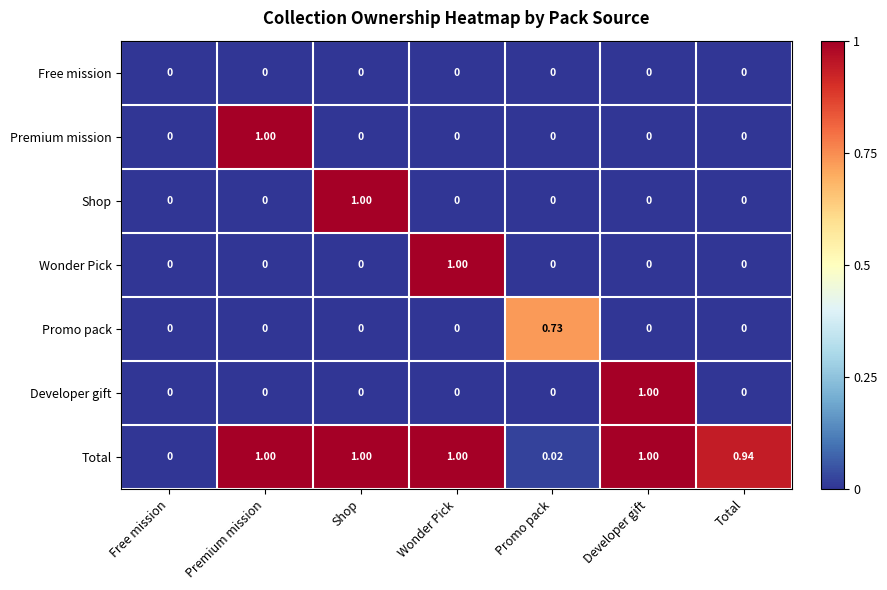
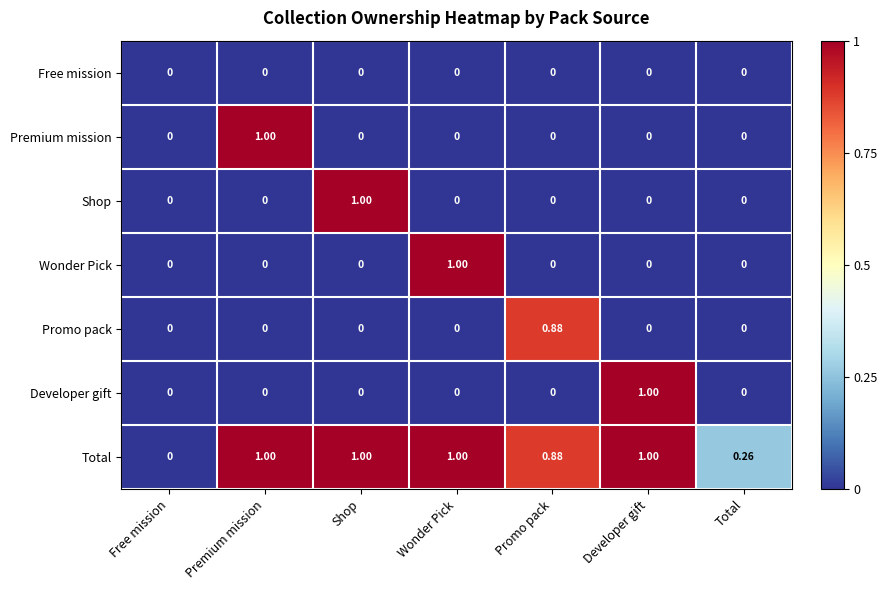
Promo pack, Promo pack: 0.73 -> 0.88
Total, Promo pack: 0.02 -> 0.88
Total, Total: 0.94 -> 0.26
